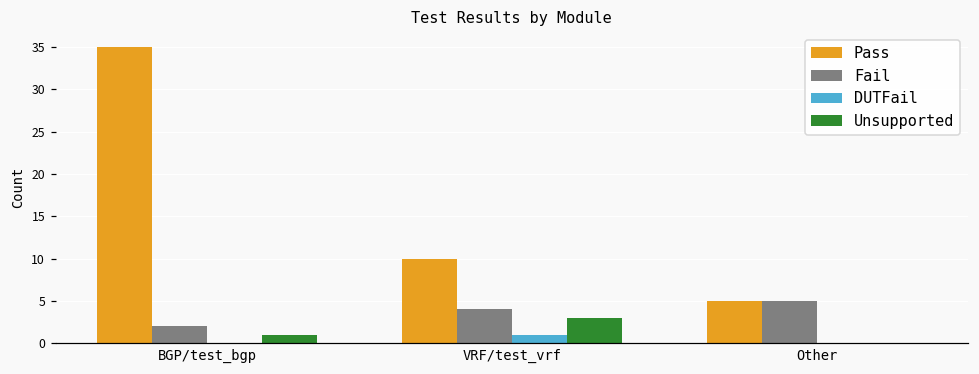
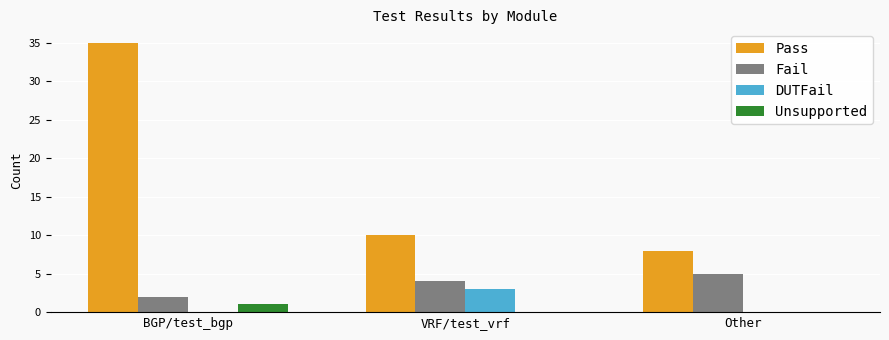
DUTFail, VRF/test_vrf: 1 -> 3
Unsupported, VRF/test_vrf: 3 -> 0
Pass, Other: 5 -> 8
